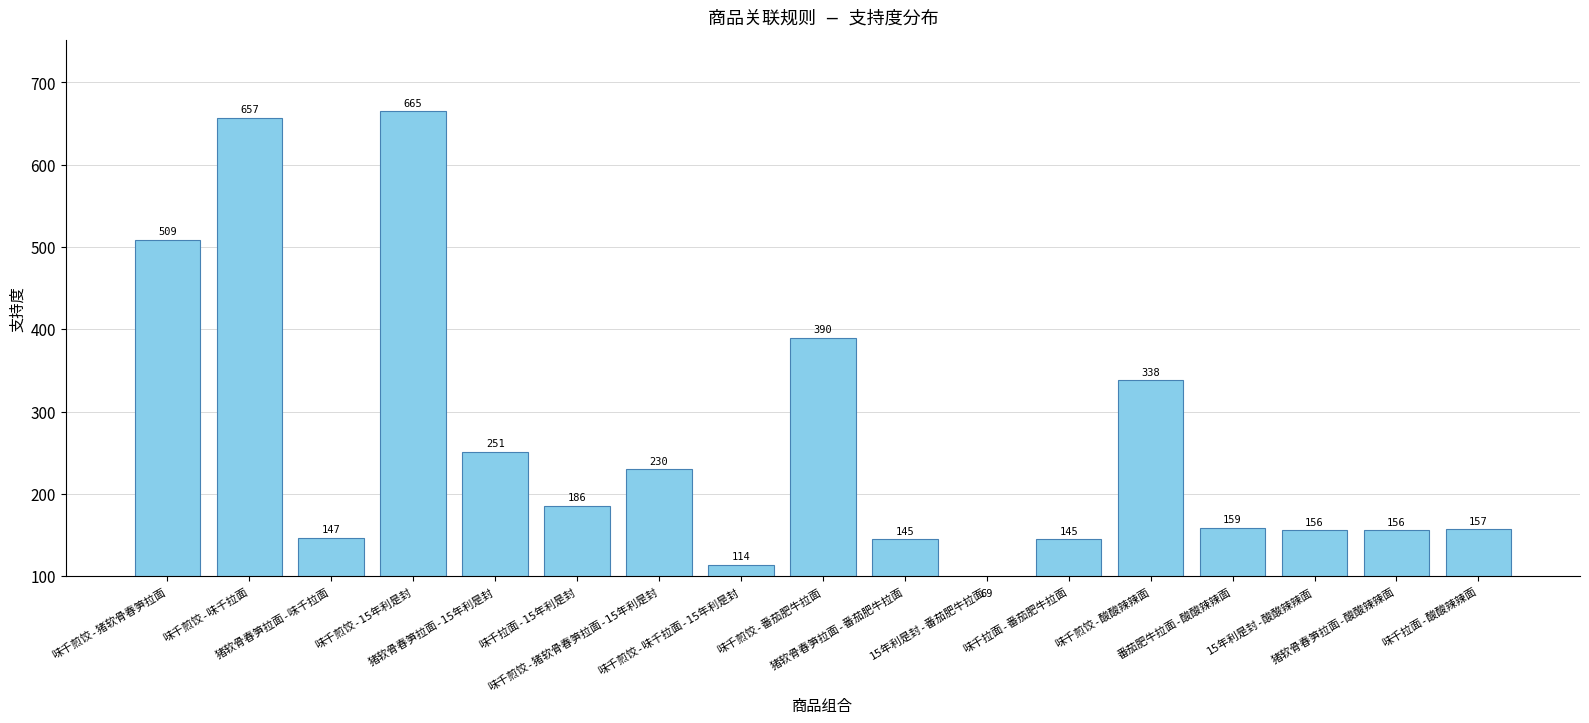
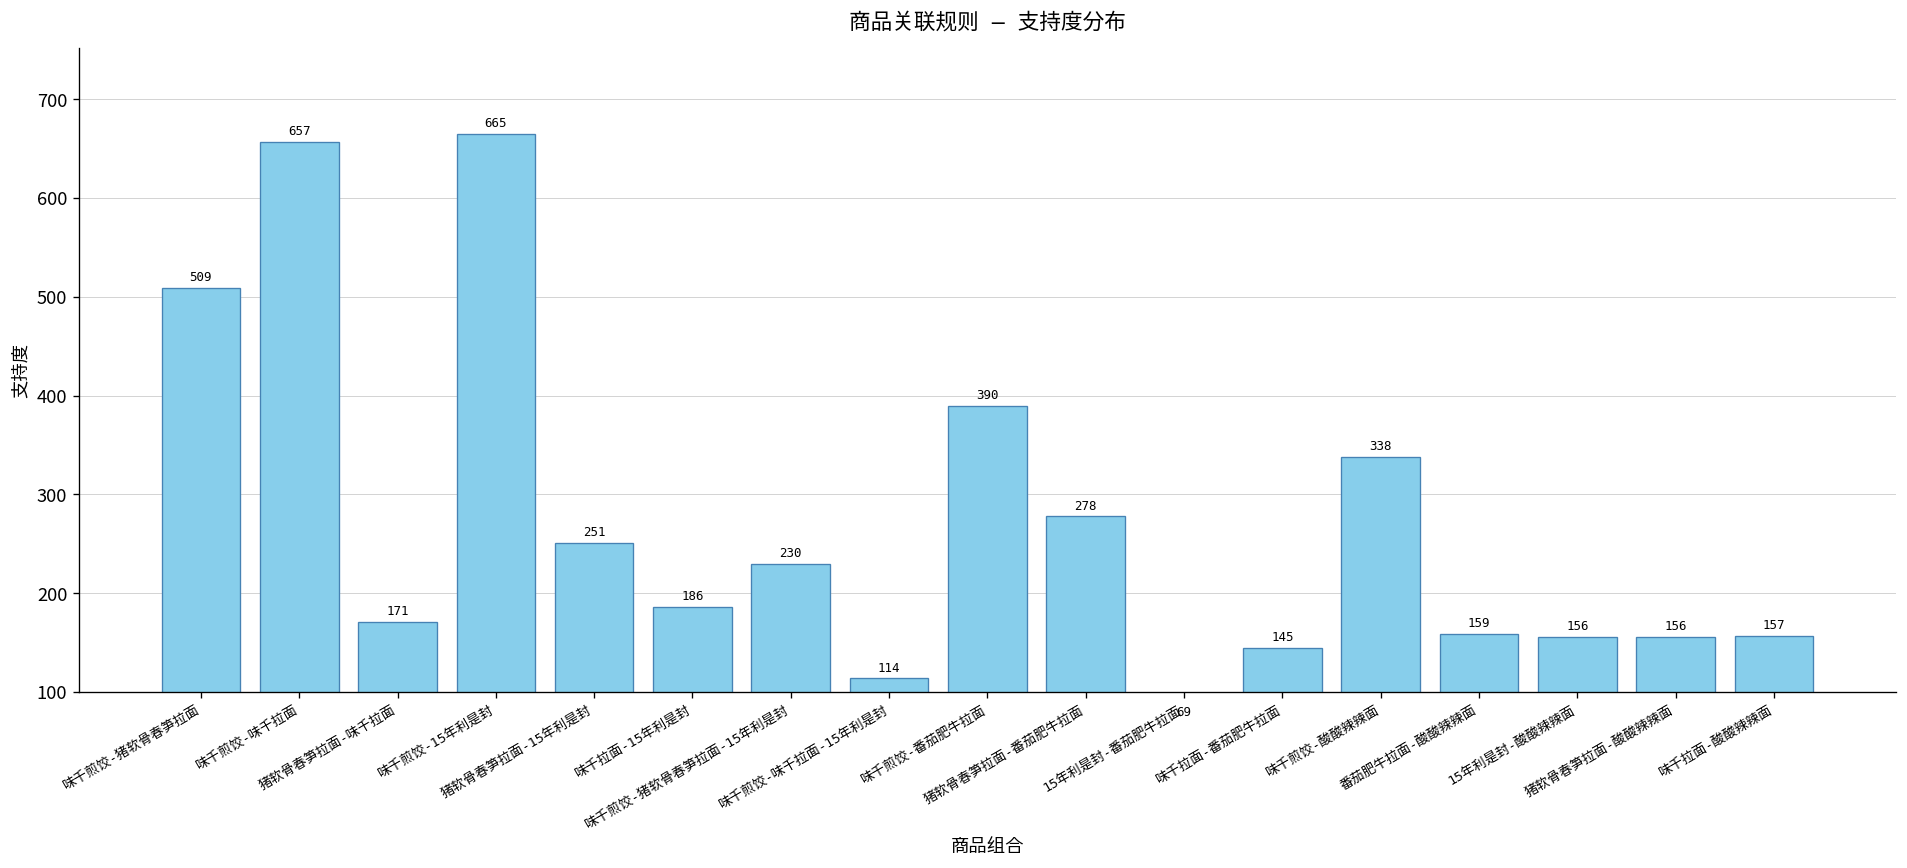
猪软骨春笋拉面-味千拉面: 147 -> 171
猪软骨春笋拉面-番茄肥牛拉面: 145 -> 278
